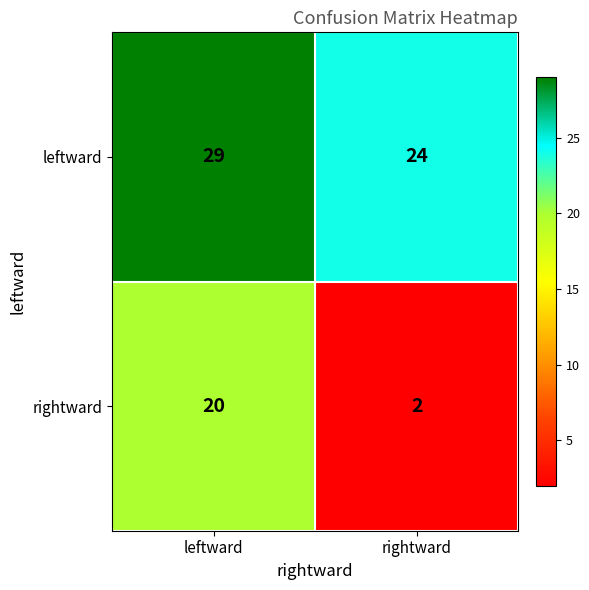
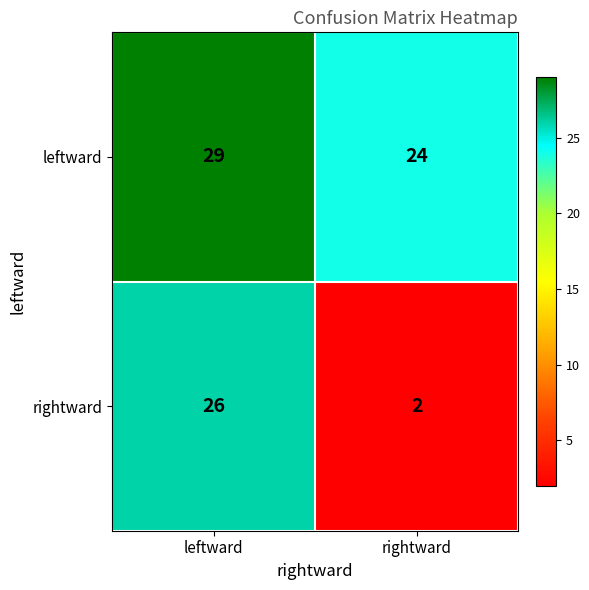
rightward, leftward: 20 -> 26
